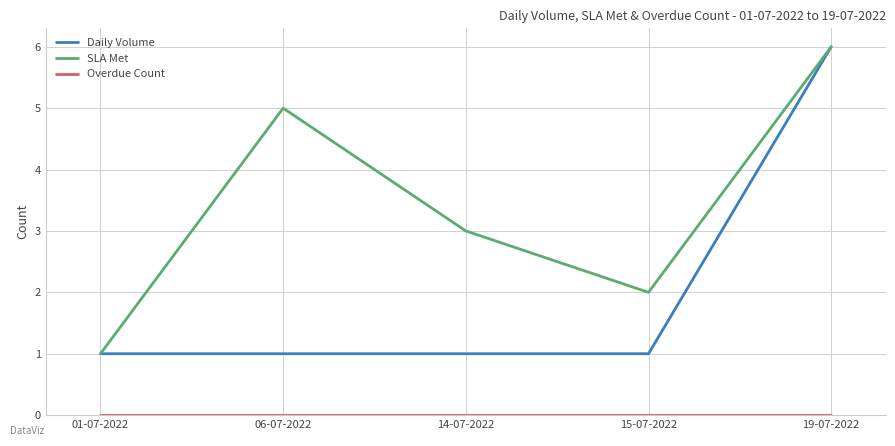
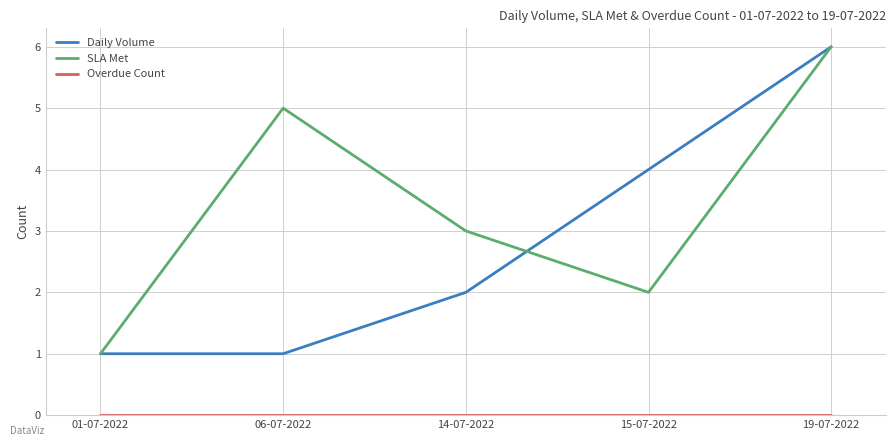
Daily Volume, 14-07-2022: 1 -> 2
Daily Volume, 15-07-2022: 1 -> 4
